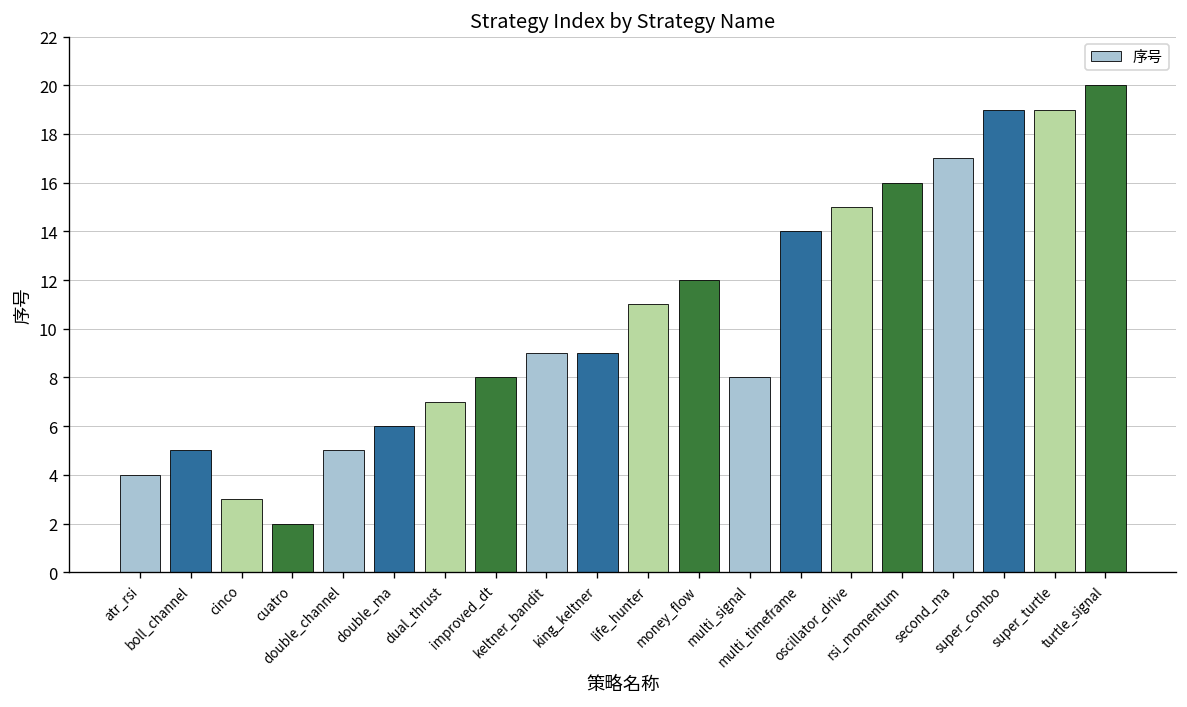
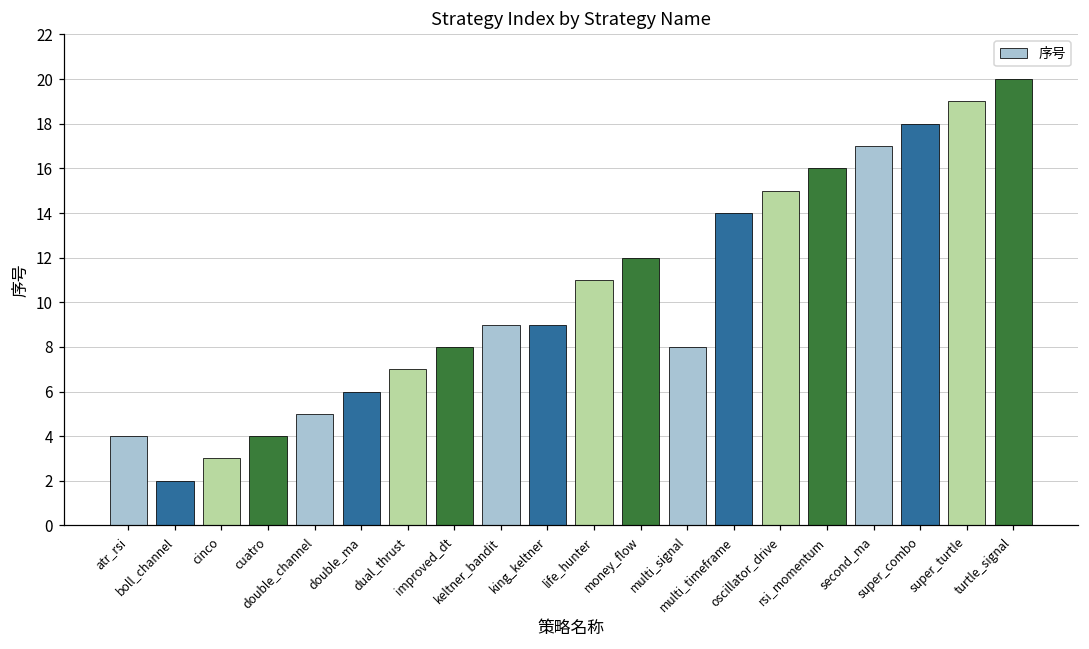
boll_channel: 5 -> 2
cuatro: 2 -> 4
super_combo: 19 -> 18
